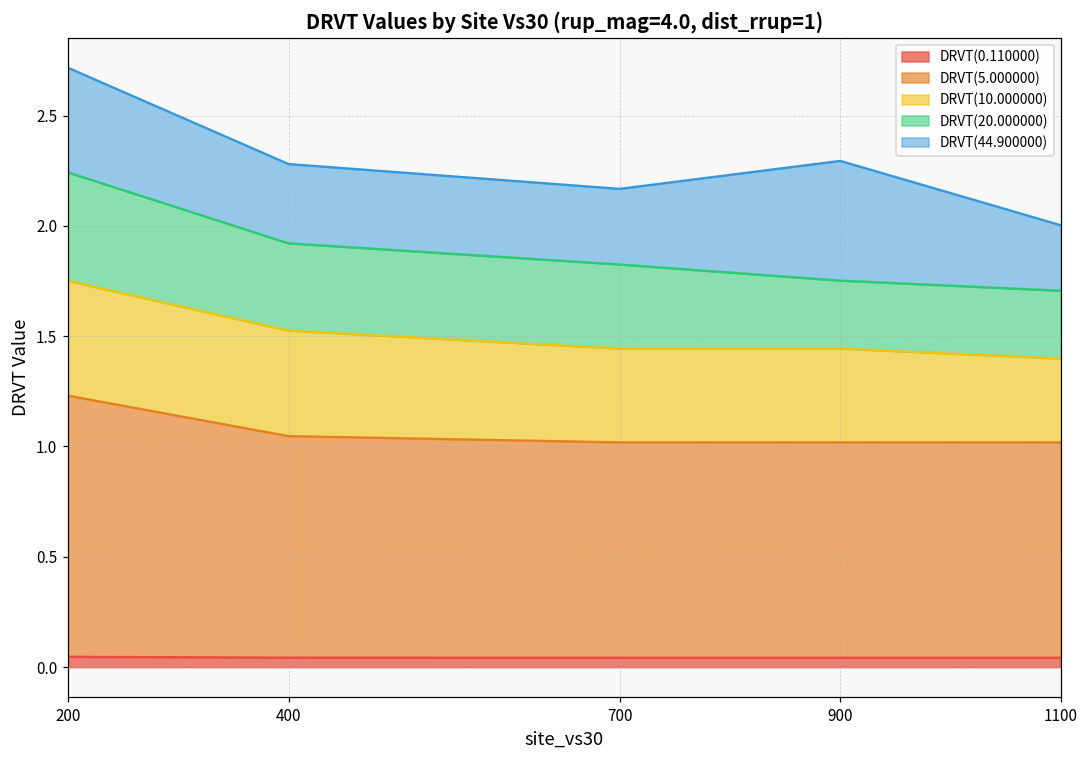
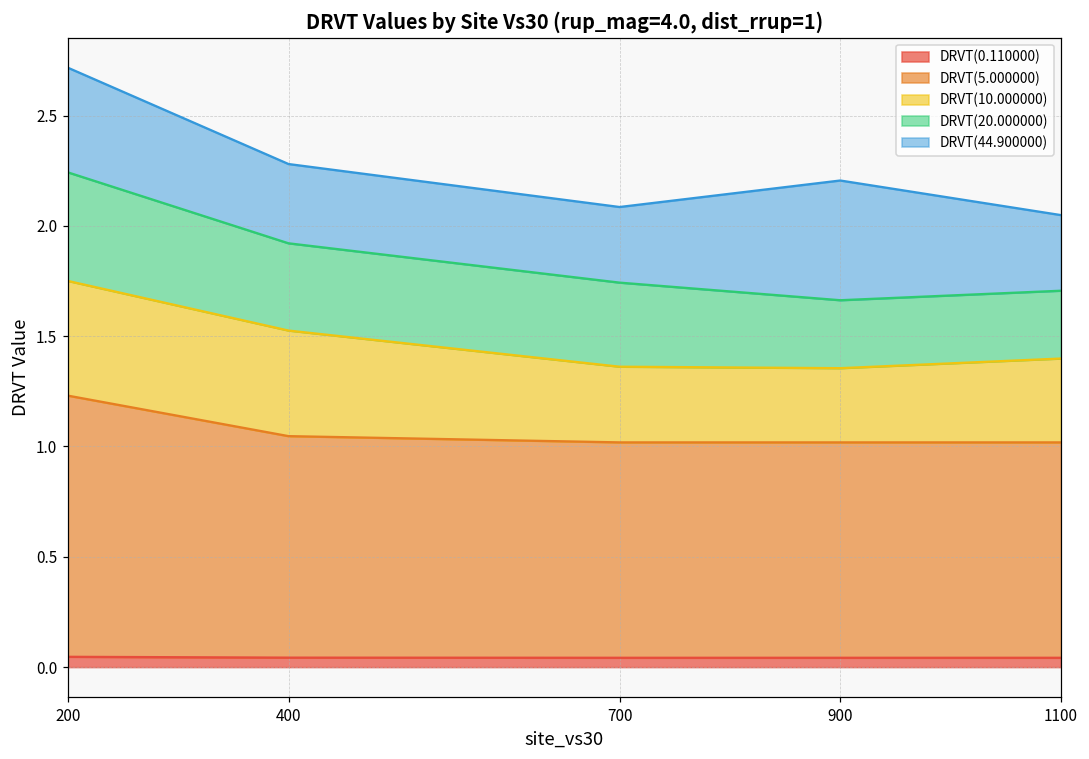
DRVT(10.000000), 700: 0.43 -> 0.34
DRVT(10.000000), 900: 0.43 -> 0.34
DRVT(44.900000), 1100: 0.30 -> 0.34
